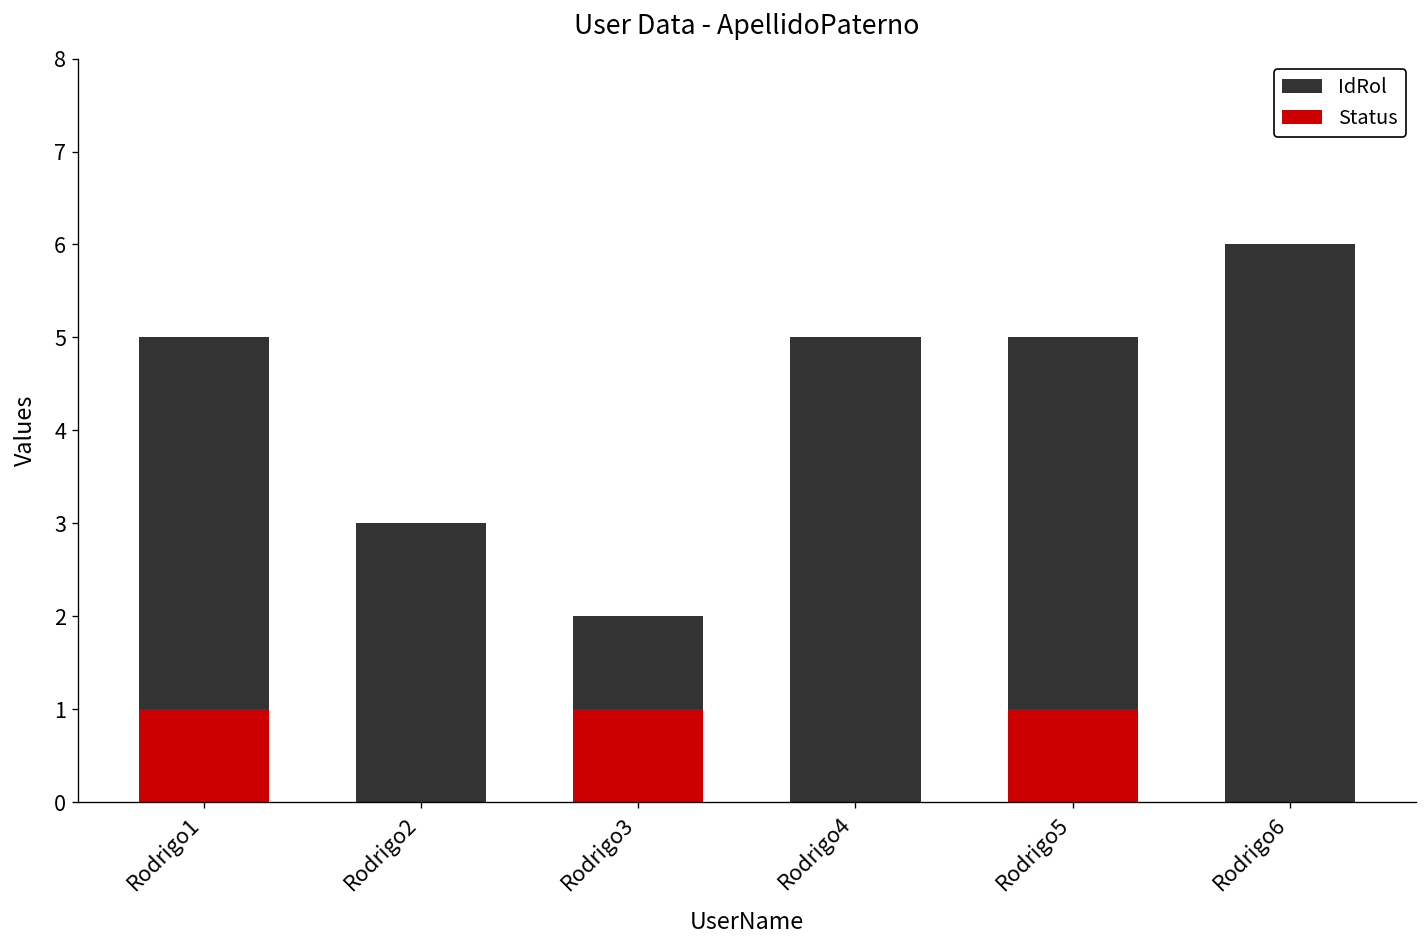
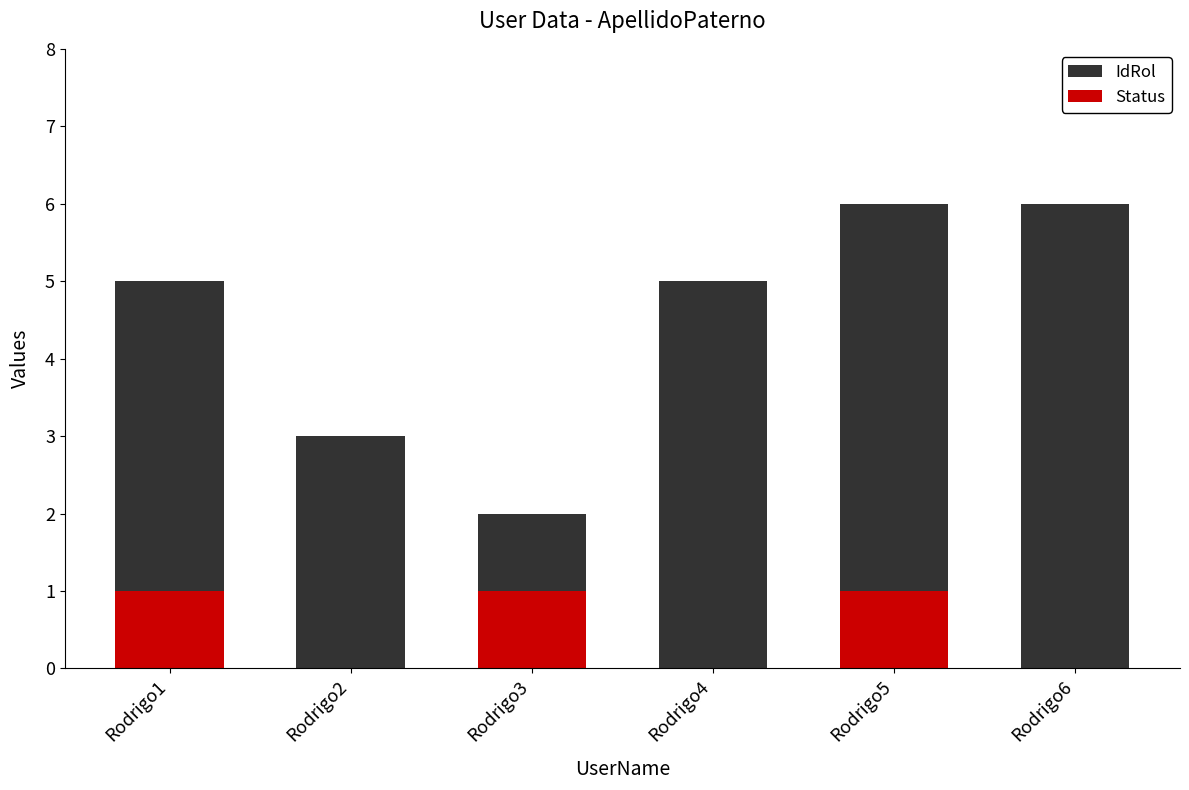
IdRol, Rodrigo5: 5 -> 6
